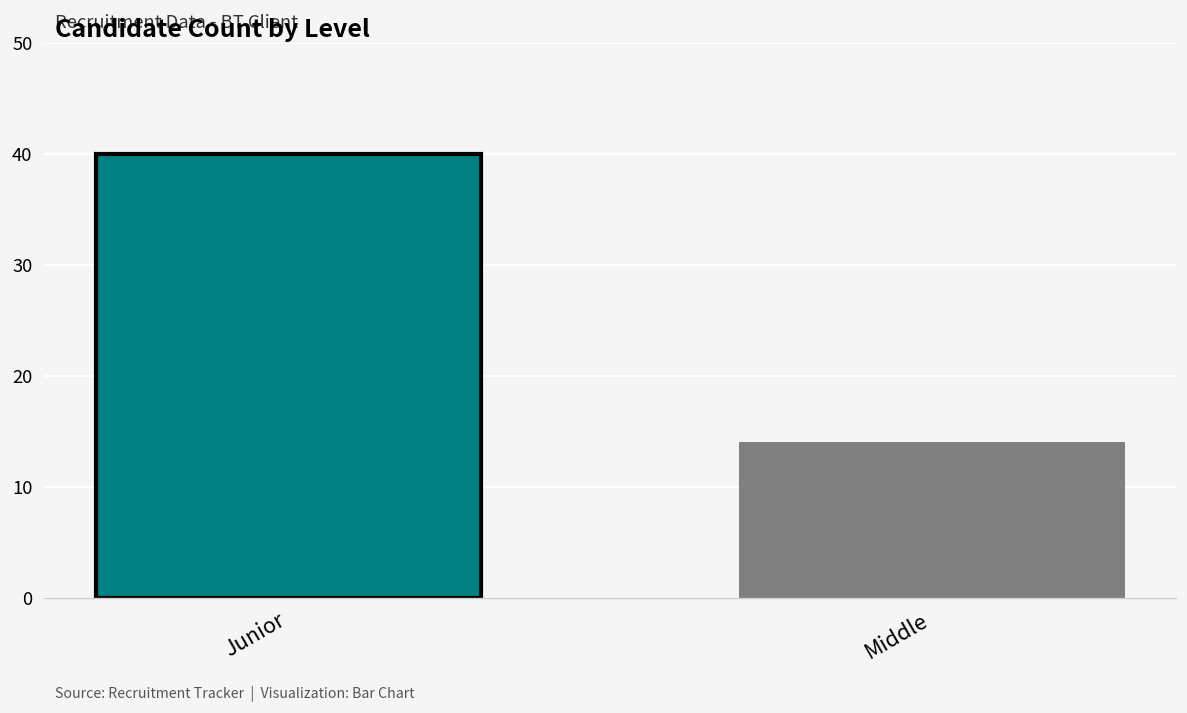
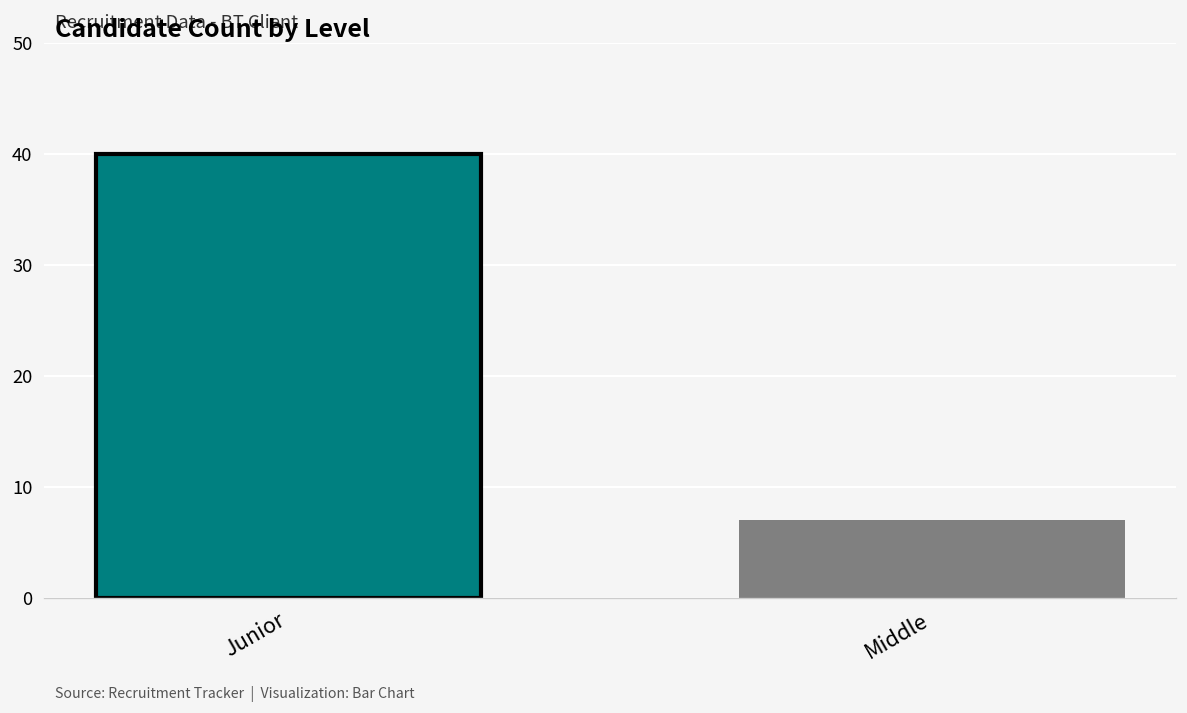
Middle: 14 -> 7
